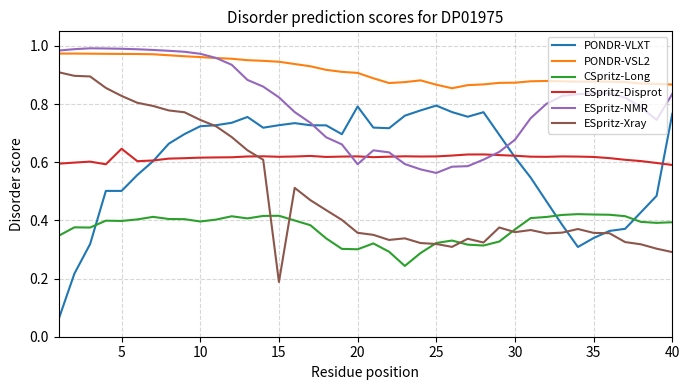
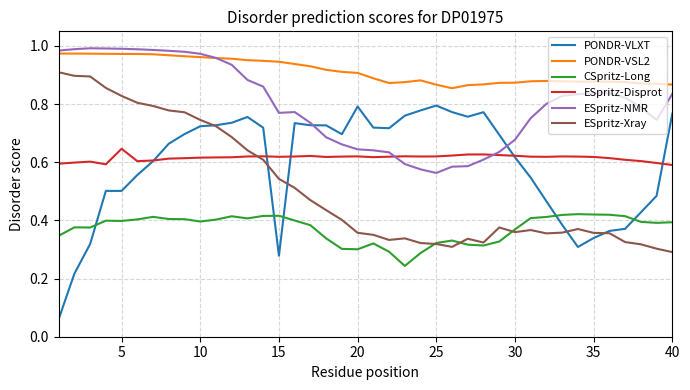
PONDR-VLXT, 15: 0.73 -> 0.28
ESpritz-NMR, 15: 0.82 -> 0.77
ESpritz-Xray, 15: 0.19 -> 0.54
ESpritz-NMR, 20: 0.59 -> 0.64
